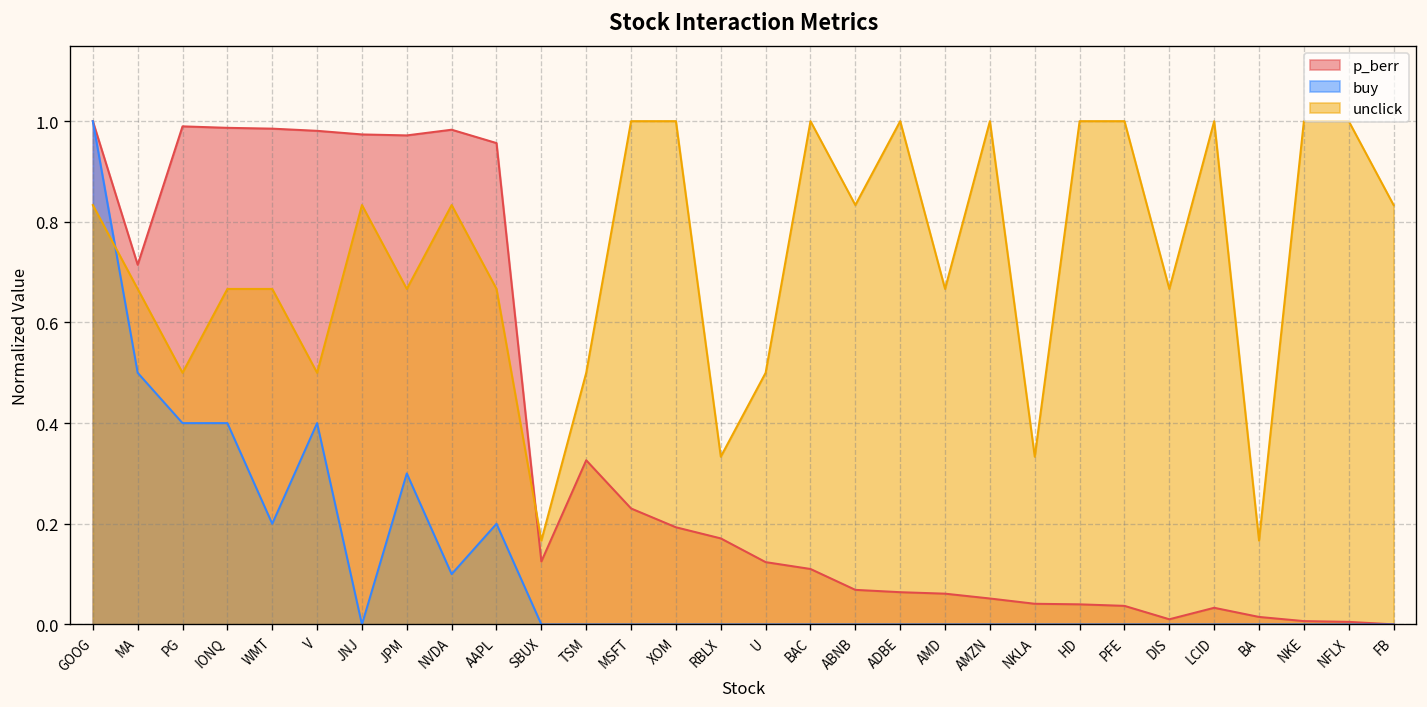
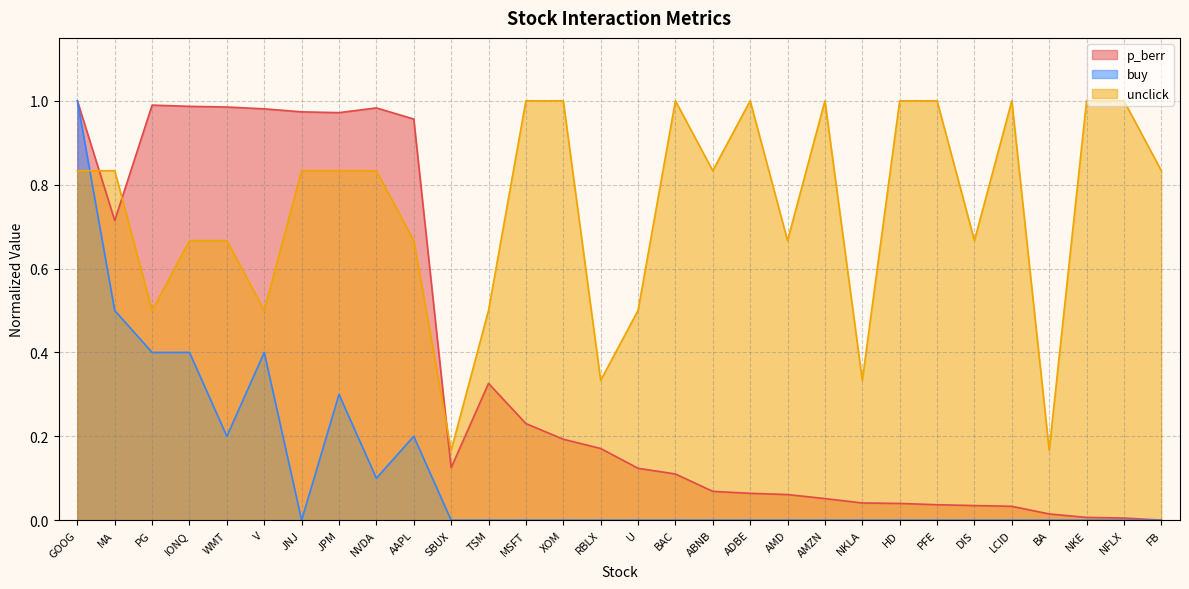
unclick, MA: 0.67 -> 0.83
unclick, JPM: 0.67 -> 0.83
p_berr, DIS: 0.01 -> 0.03
